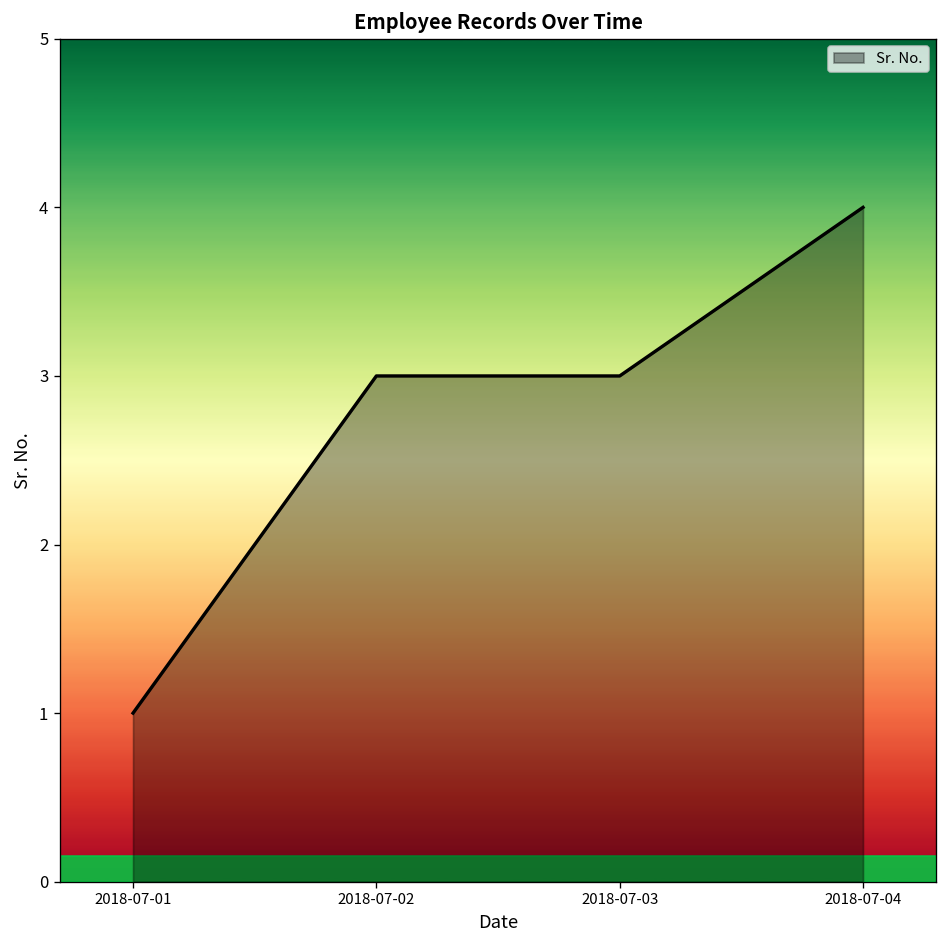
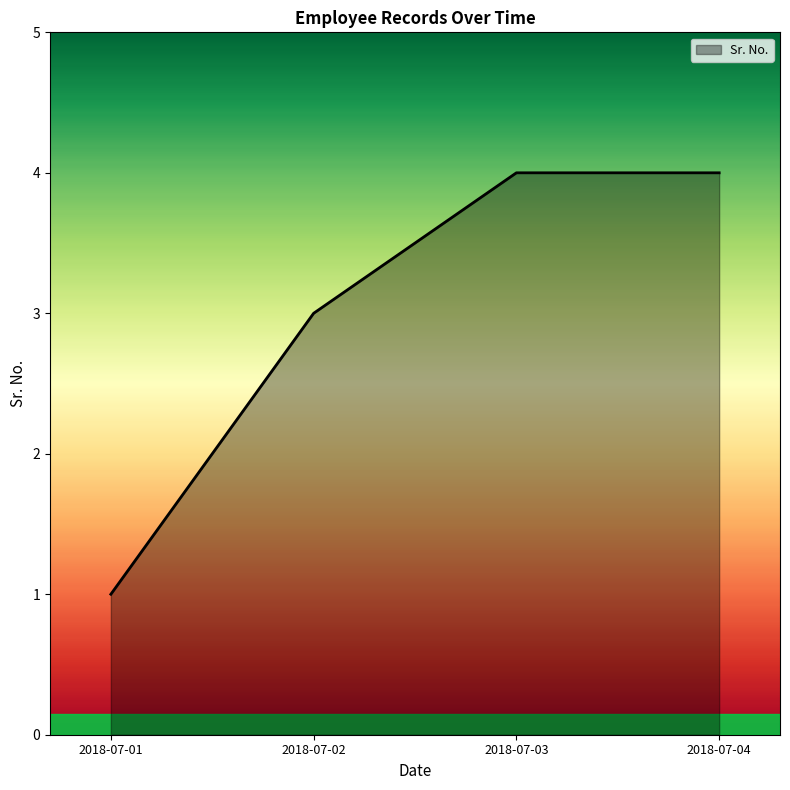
2018-07-03: 3 -> 4
